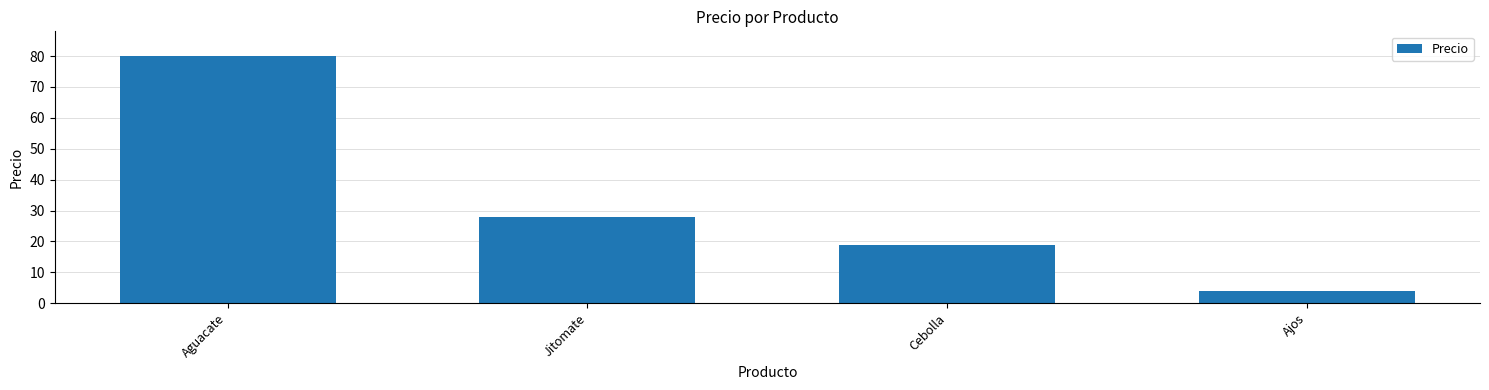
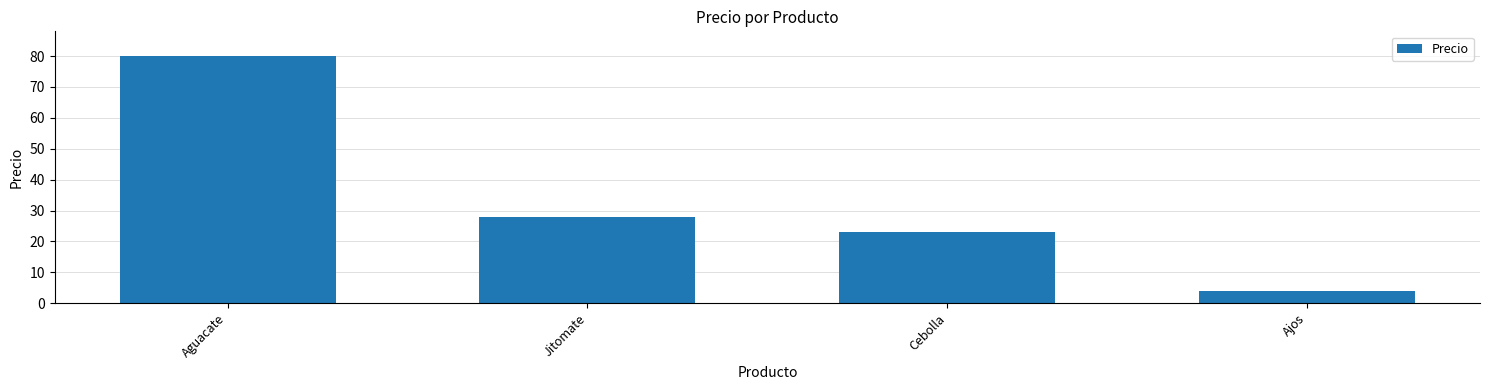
Cebolla: 19 -> 23
